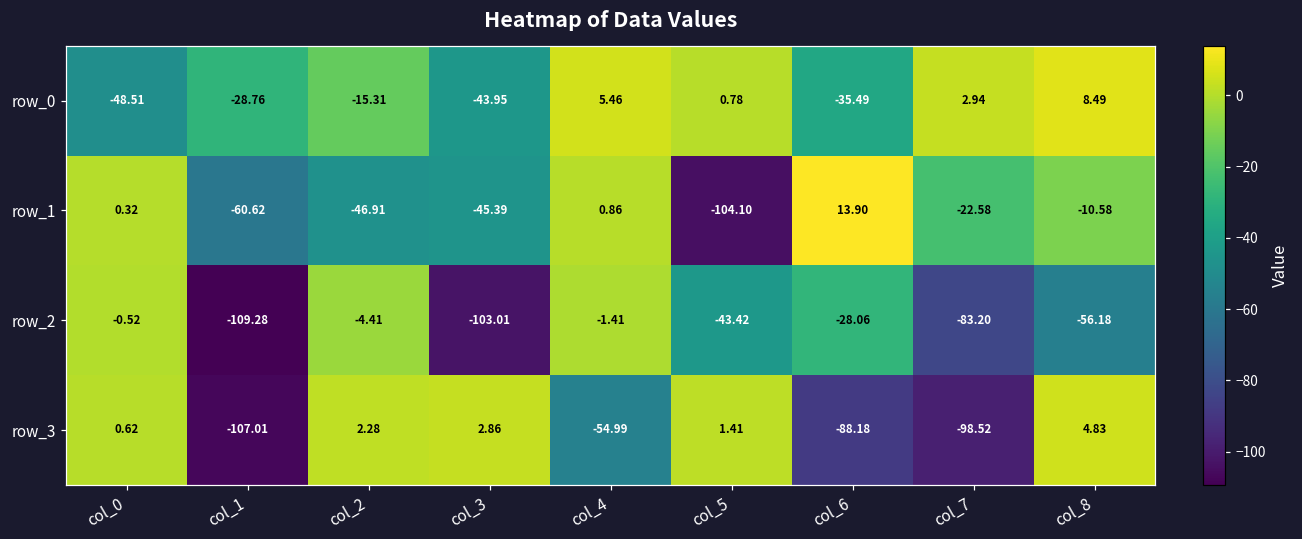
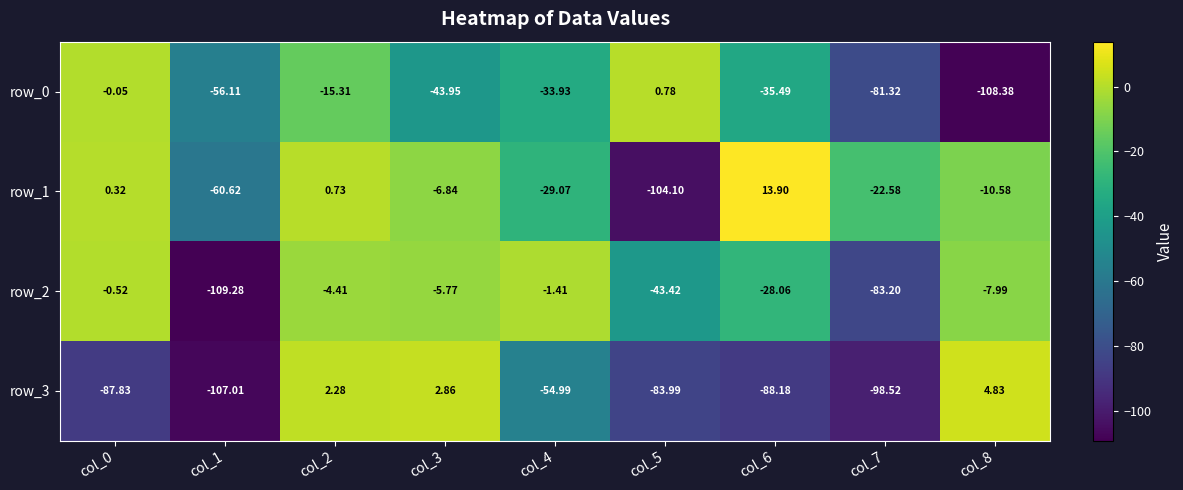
row_0, col_0: -48.51 -> -0.05
row_0, col_1: -28.76 -> -56.11
row_0, col_4: 5.46 -> -33.93
row_0, col_7: 2.94 -> -81.32
row_0, col_8: 8.49 -> -108.38
row_1, col_2: -46.91 -> 0.73
row_1, col_3: -45.39 -> -6.84
row_1, col_4: 0.86 -> -29.07
row_2, col_3: -103.01 -> -5.77
row_2, col_8: -56.18 -> -7.99
row_3, col_0: 0.62 -> -87.83
row_3, col_5: 1.41 -> -83.99
